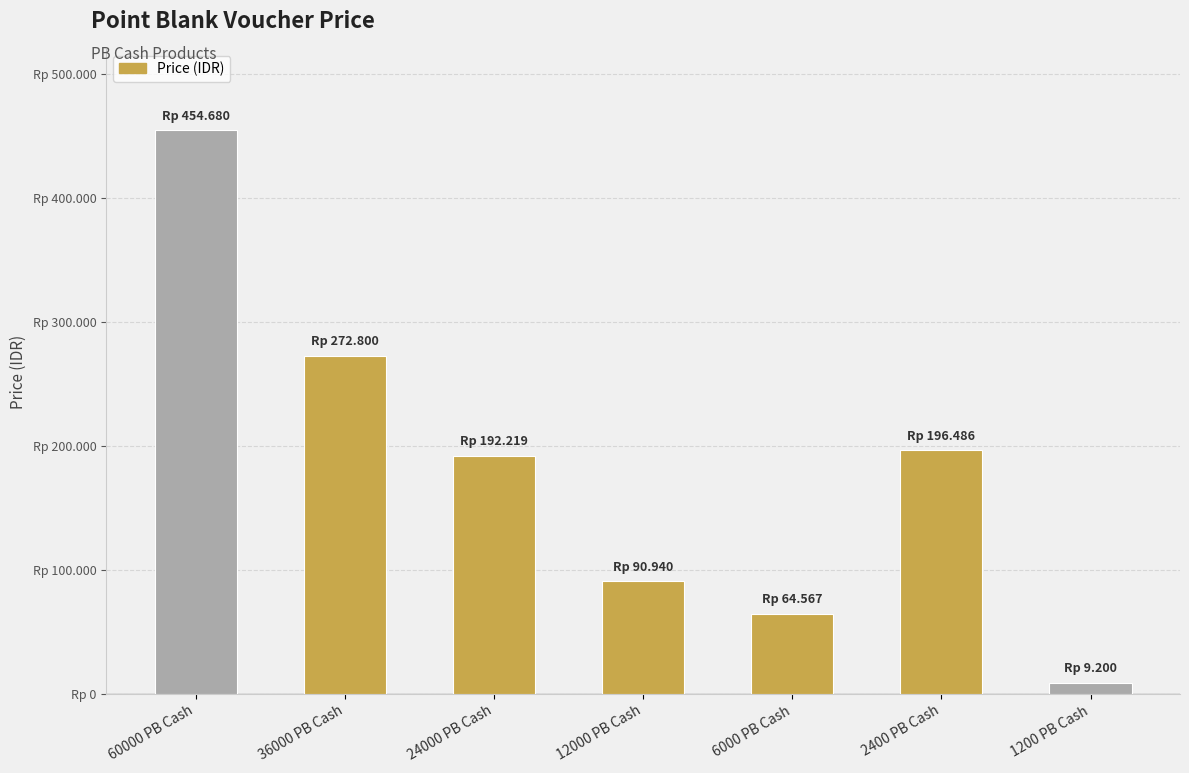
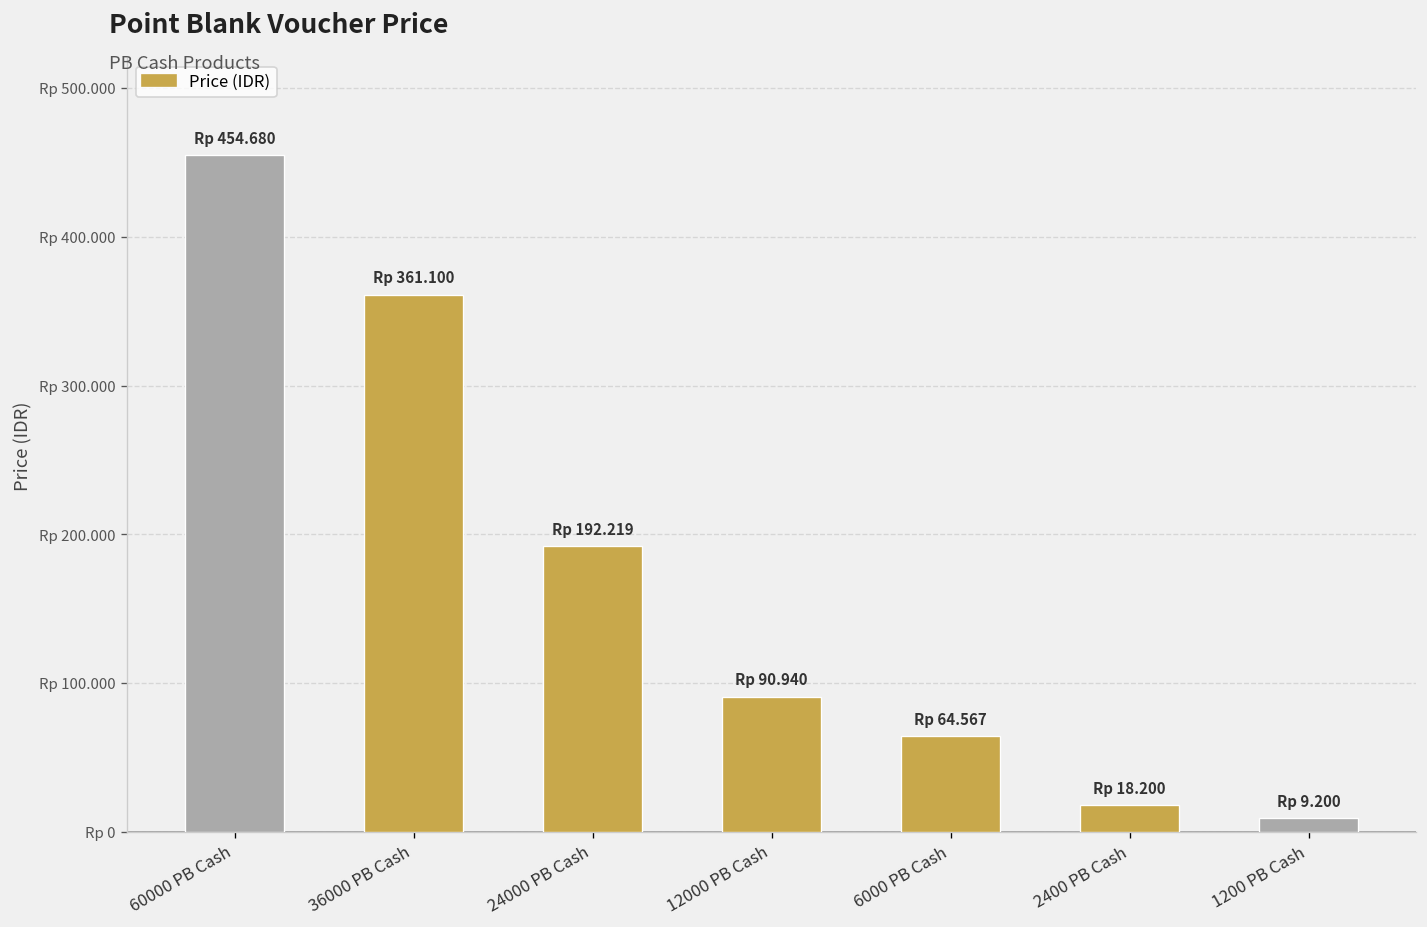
36000 PB Cash: 272.800 -> 361.100
2400 PB Cash: 196.486 -> 18.200
